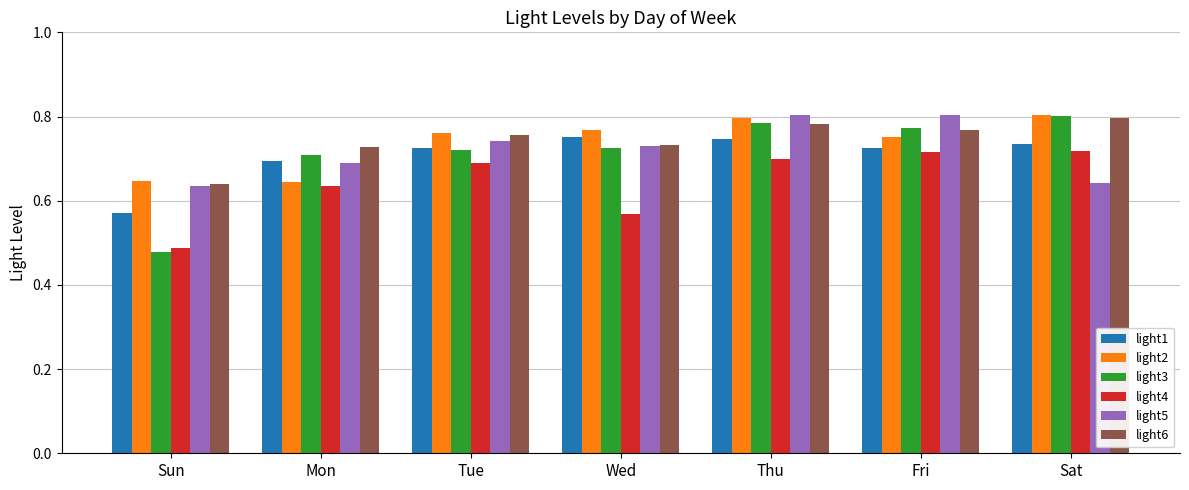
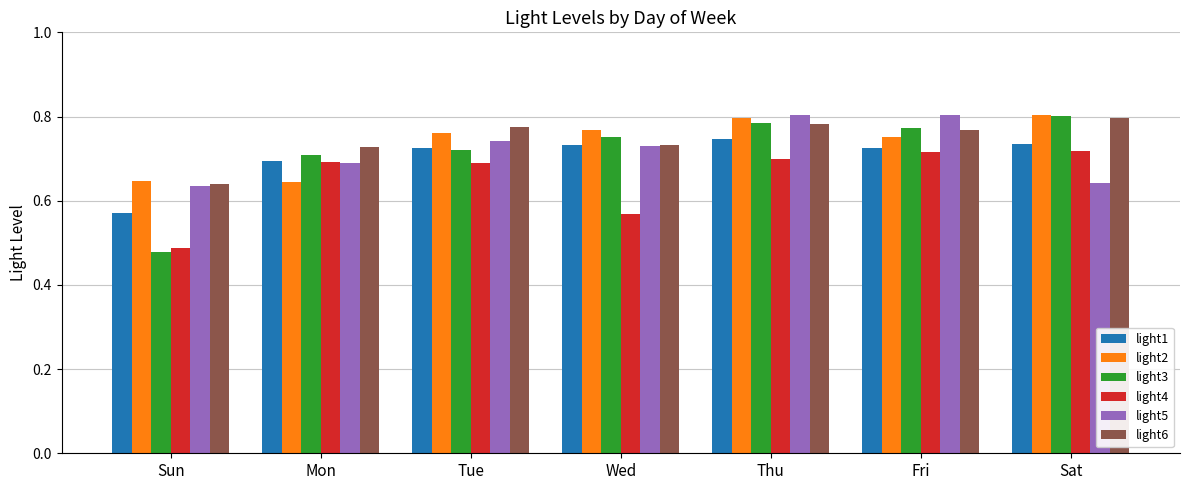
light4, Mon: 0.63 -> 0.69
light6, Tue: 0.75 -> 0.77
light1, Wed: 0.75 -> 0.73
light3, Wed: 0.73 -> 0.75
